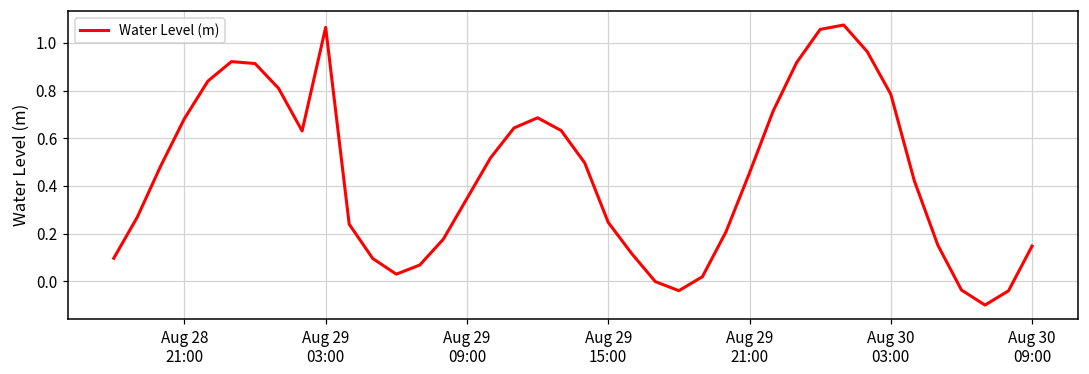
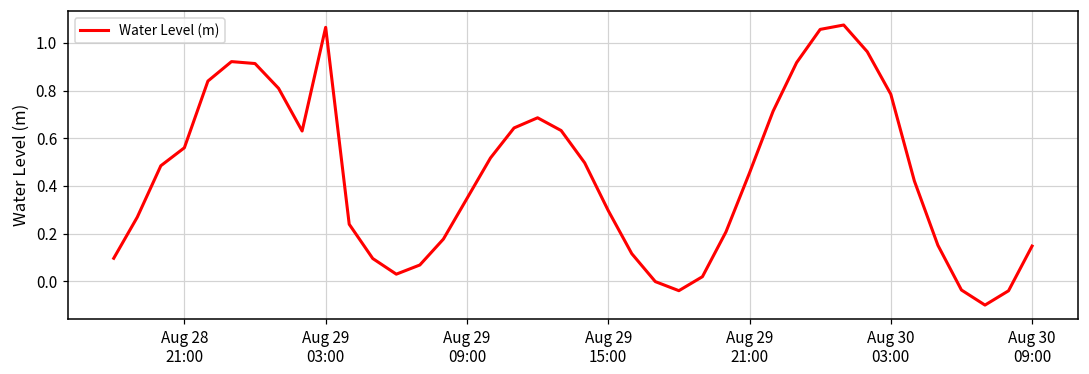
Aug 28 21:00: 0.68 -> 0.56
Aug 29 15:00: 0.25 -> 0.30
